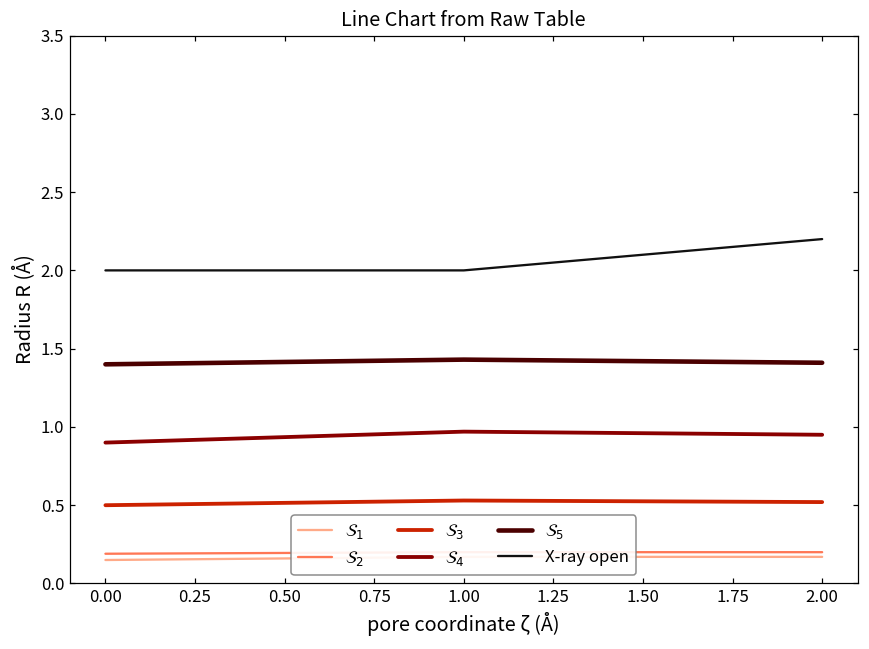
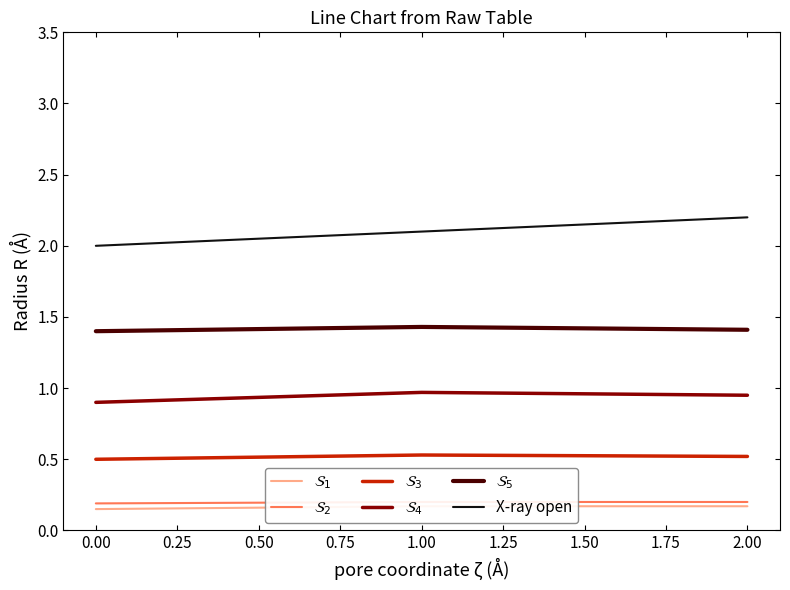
X-ray open, 1.00: 2.0 -> 2.1
